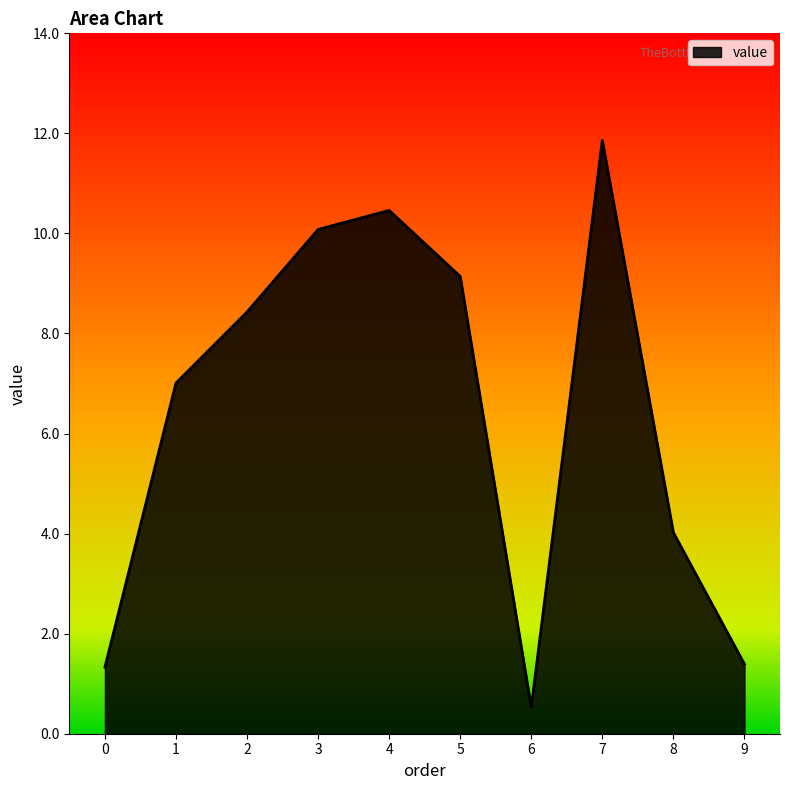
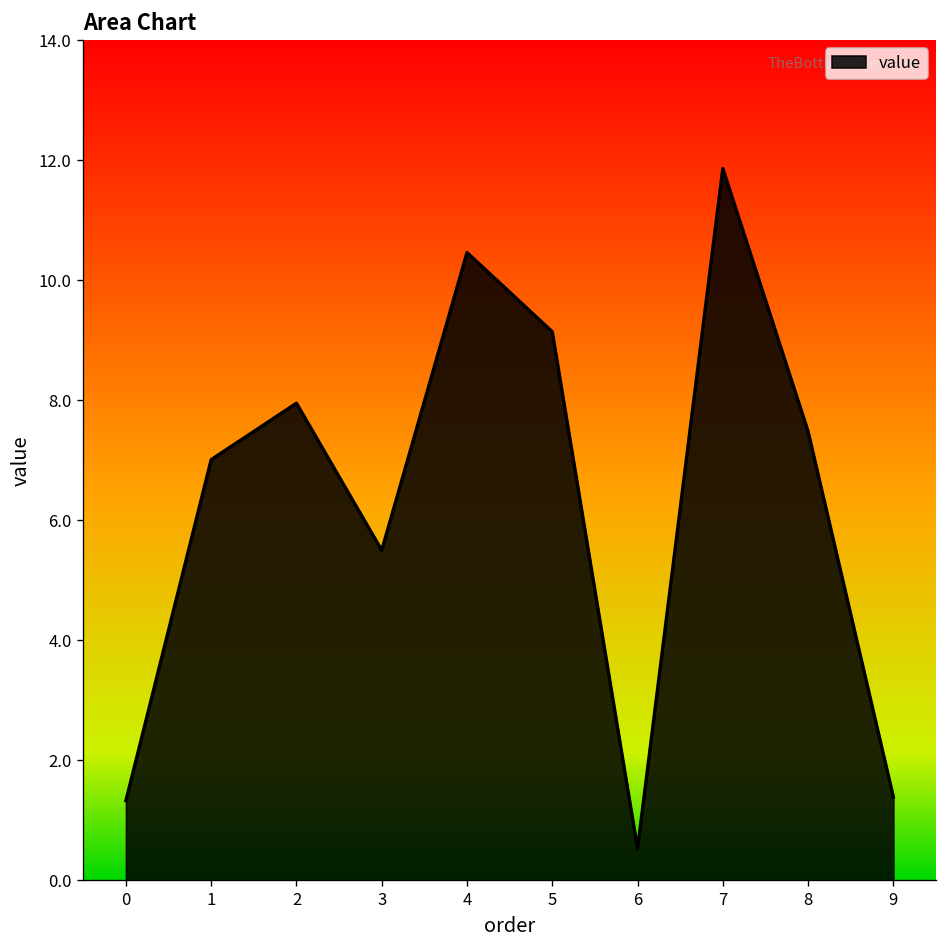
2: 8.4 -> 8.0
3: 10.1 -> 5.5
8: 4.0 -> 7.5
